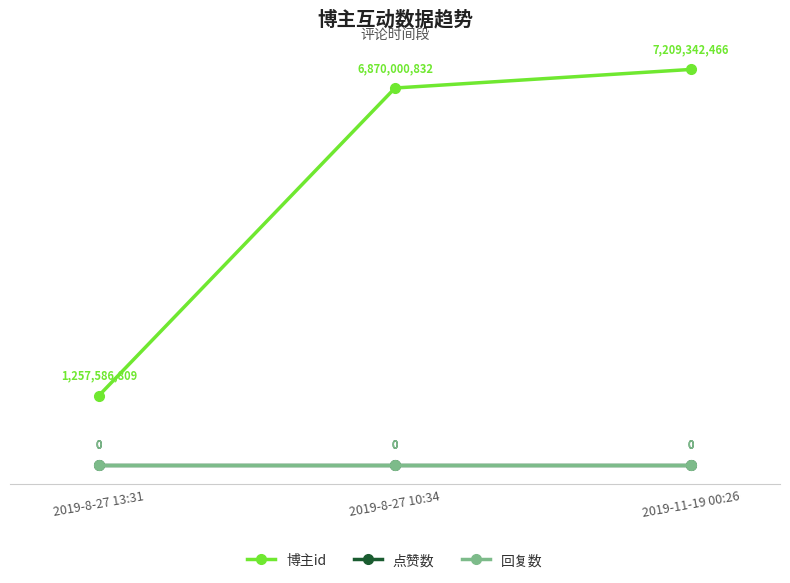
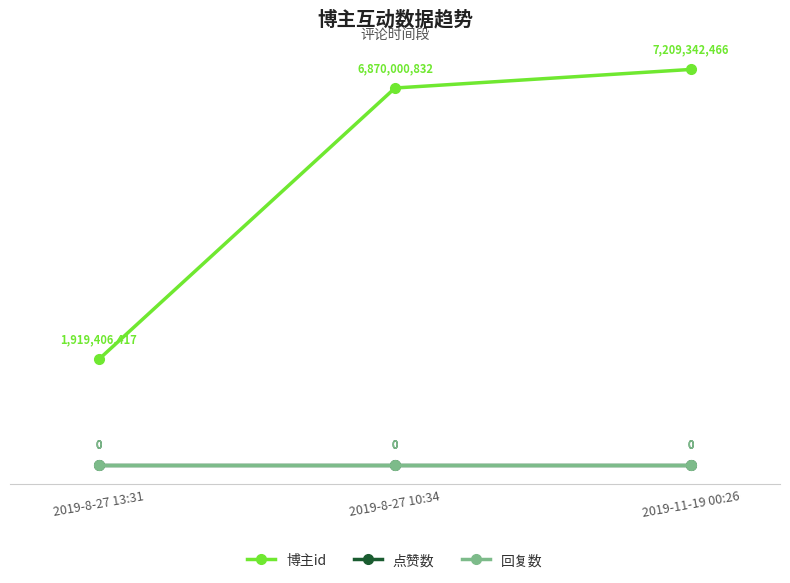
博主id, 2019-8-27 13:31: 1,257,586,809 -> 1,919,406,417
